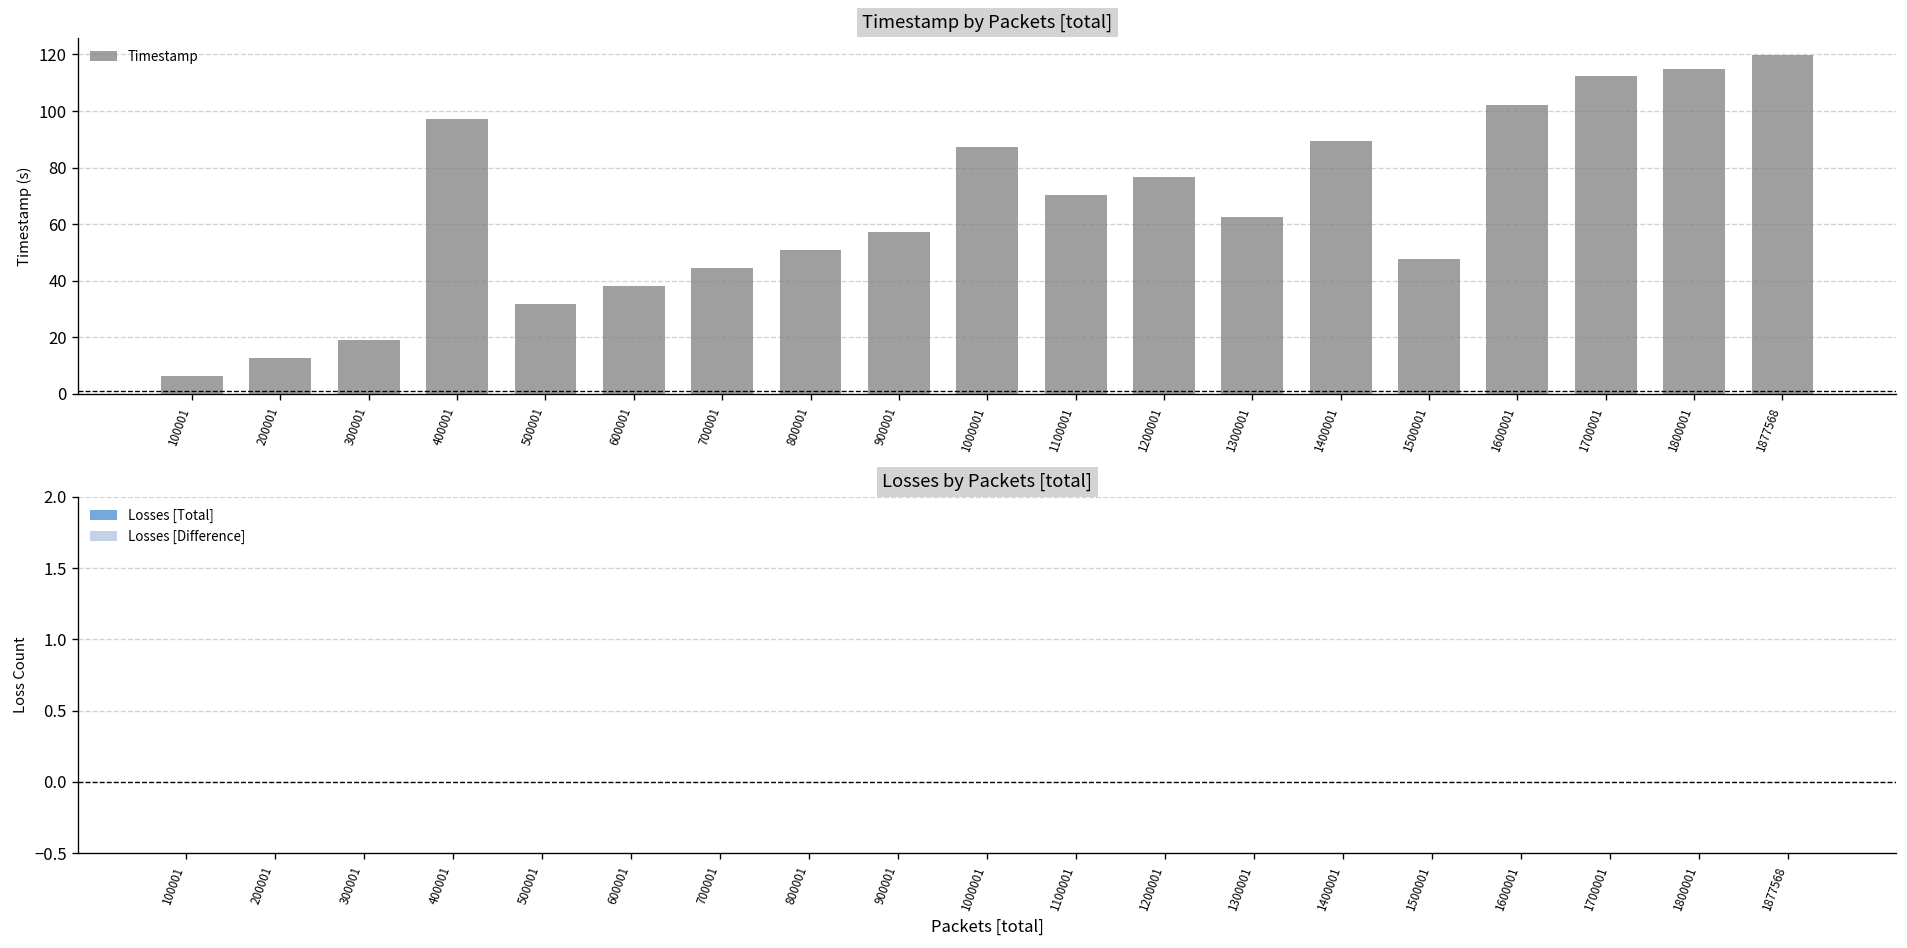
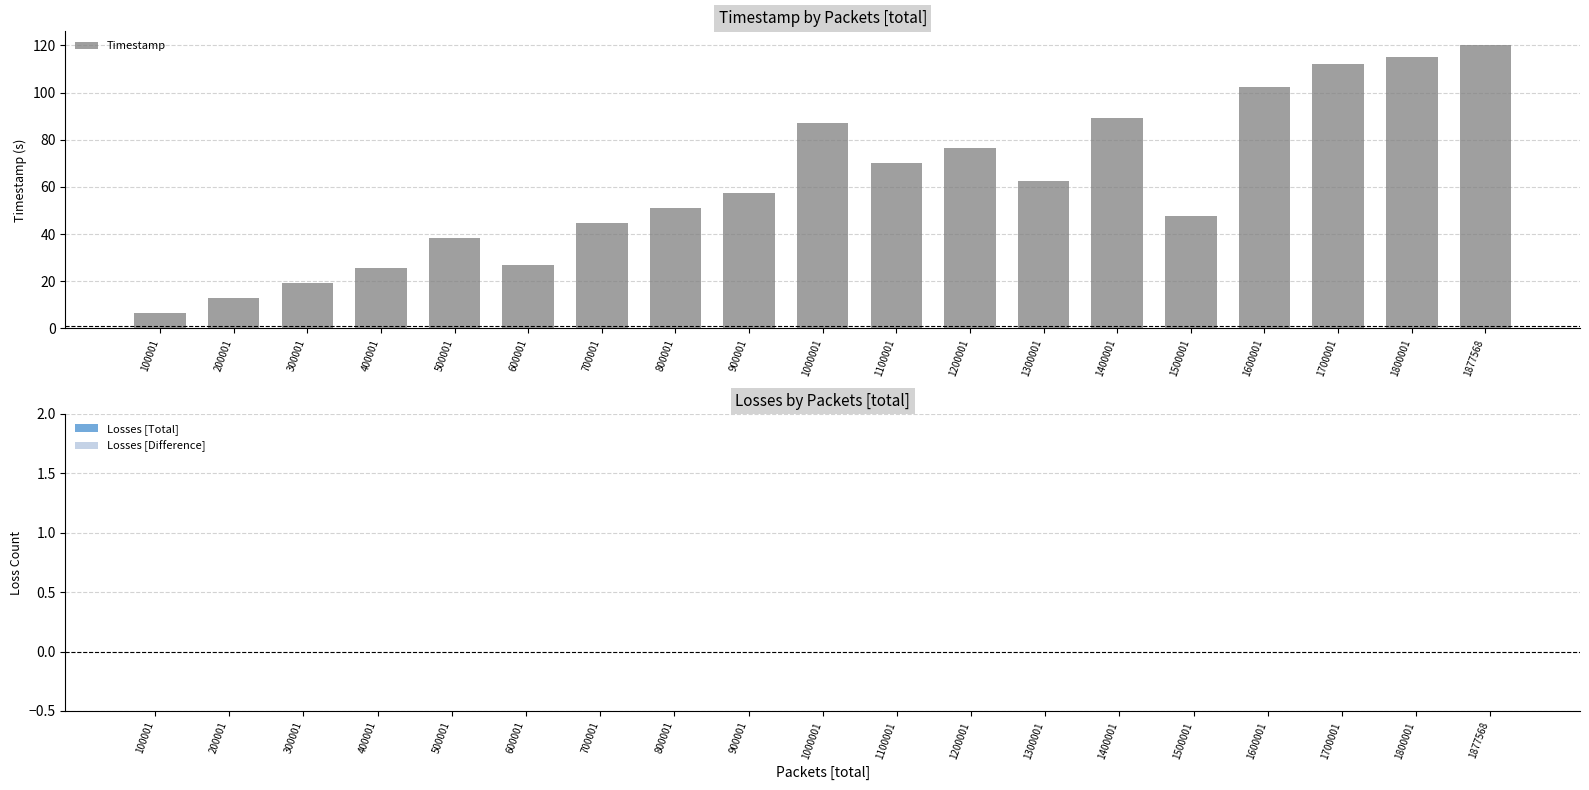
Timestamp by Packets [total], 400001: 97 -> 25
Timestamp by Packets [total], 500001: 32 -> 38
Timestamp by Packets [total], 600001: 38 -> 27
